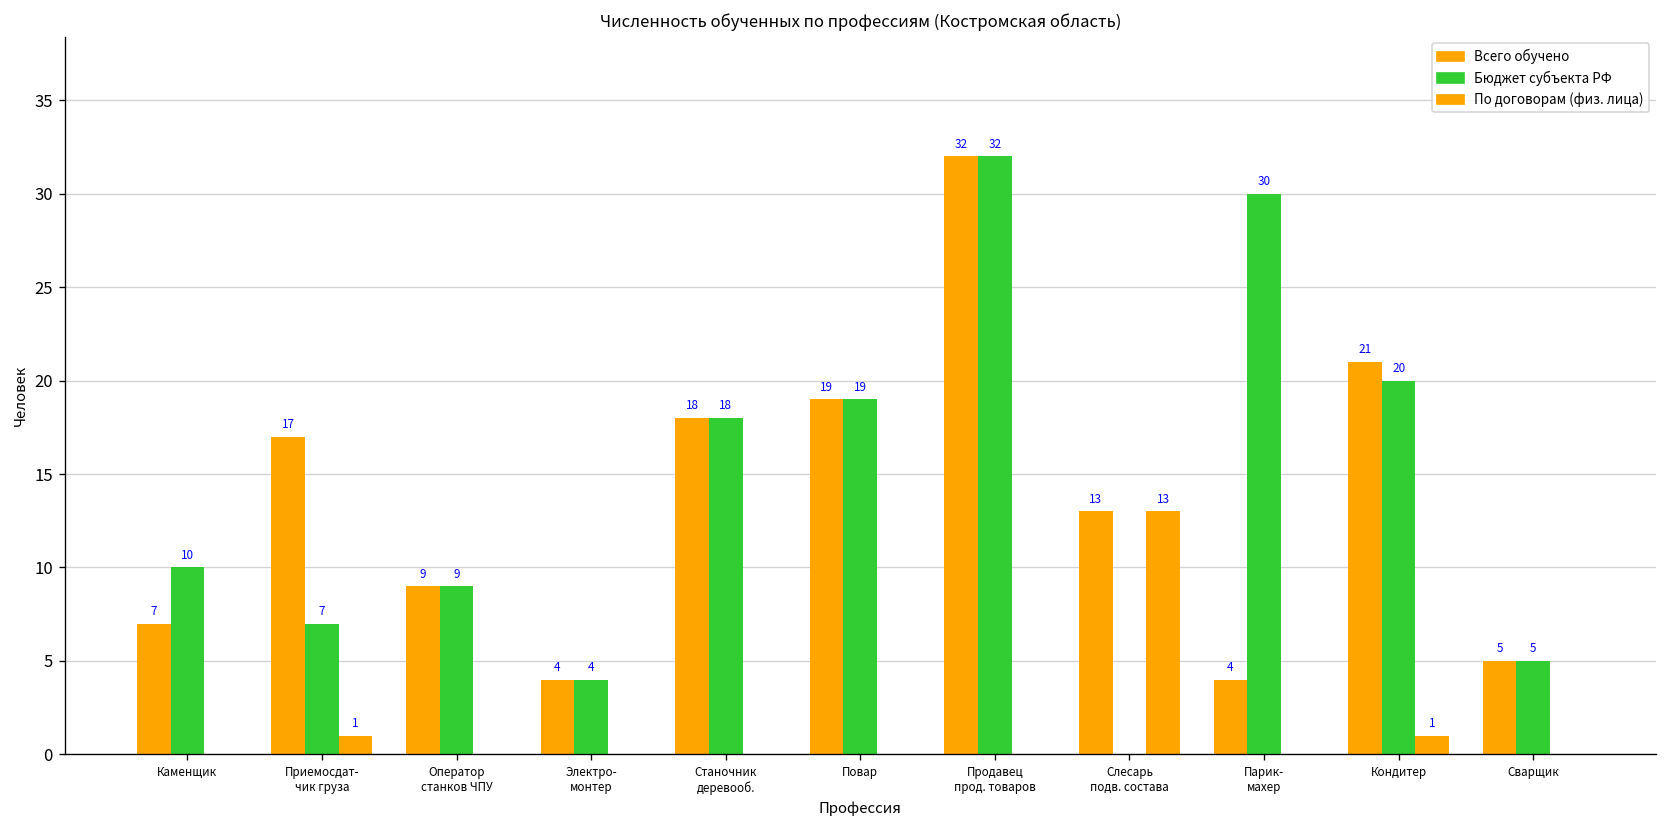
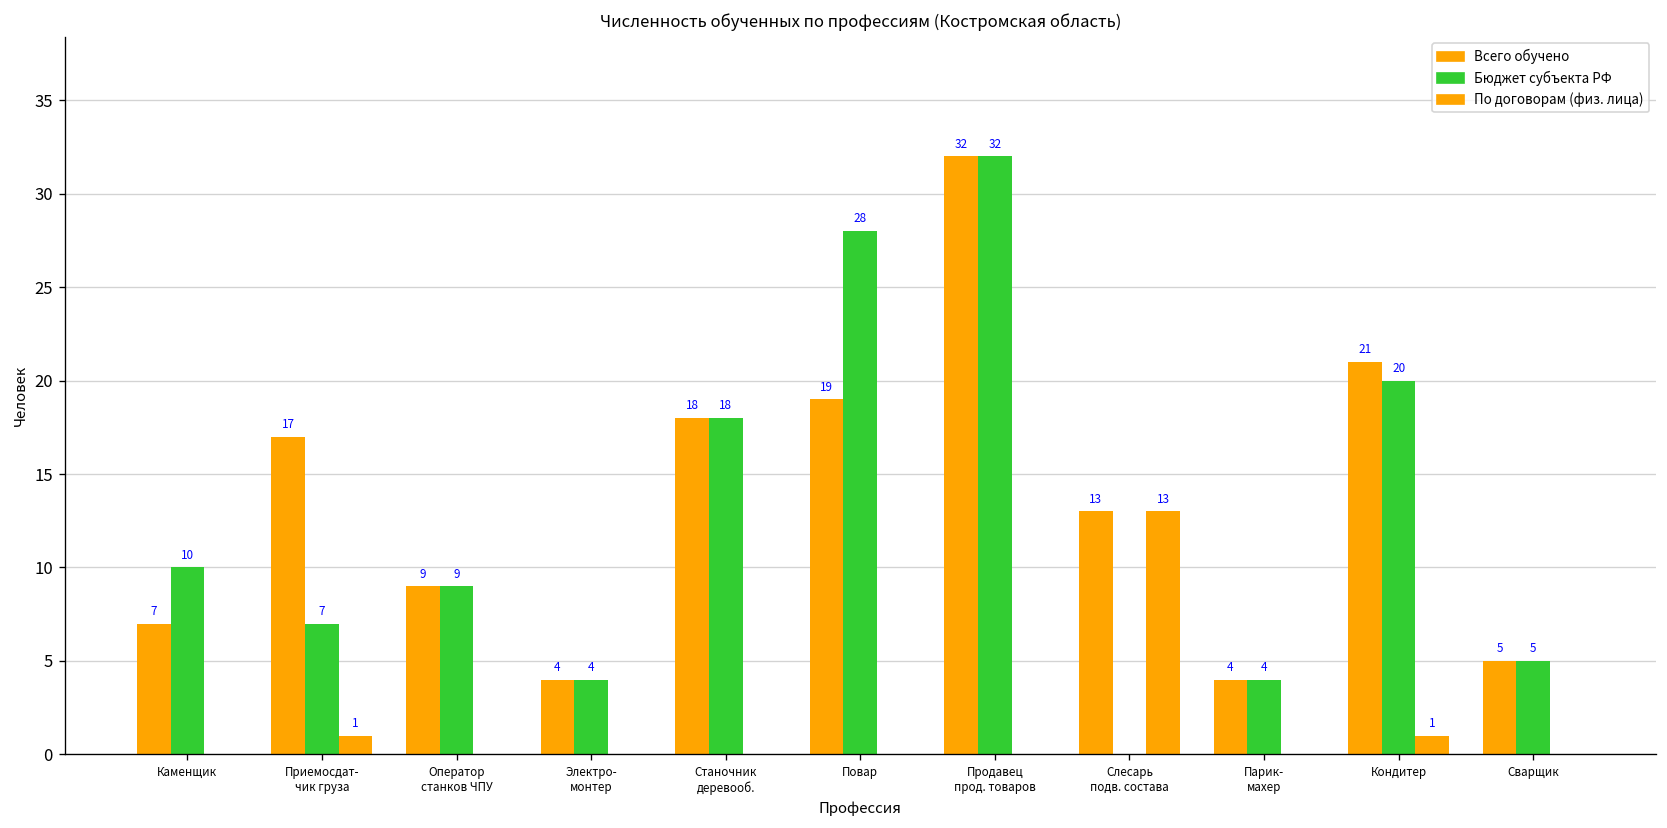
Бюджет субъекта РФ, Повар: 19 -> 28
Бюджет субъекта РФ, Парик- махер: 30 -> 4
